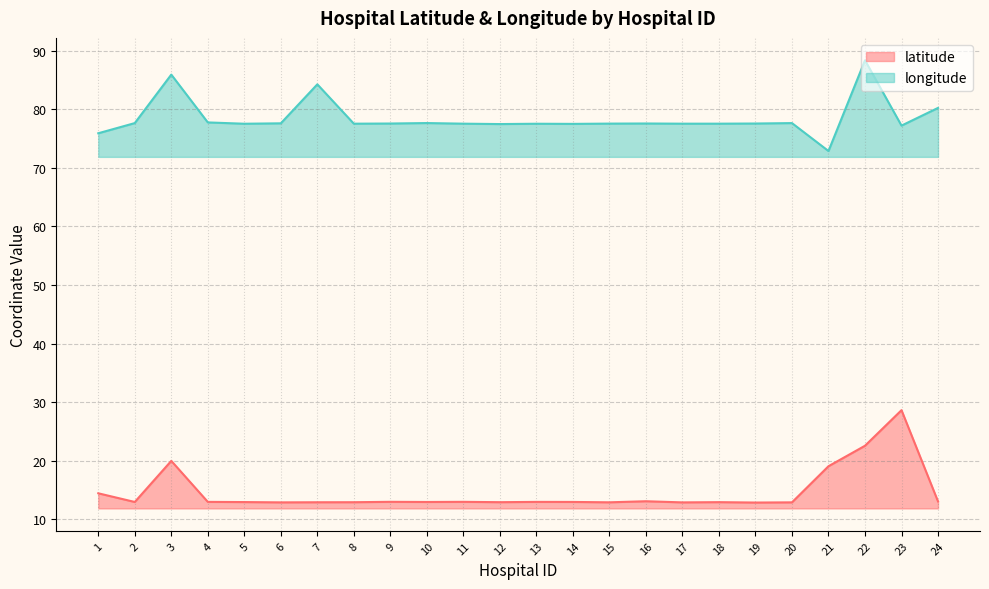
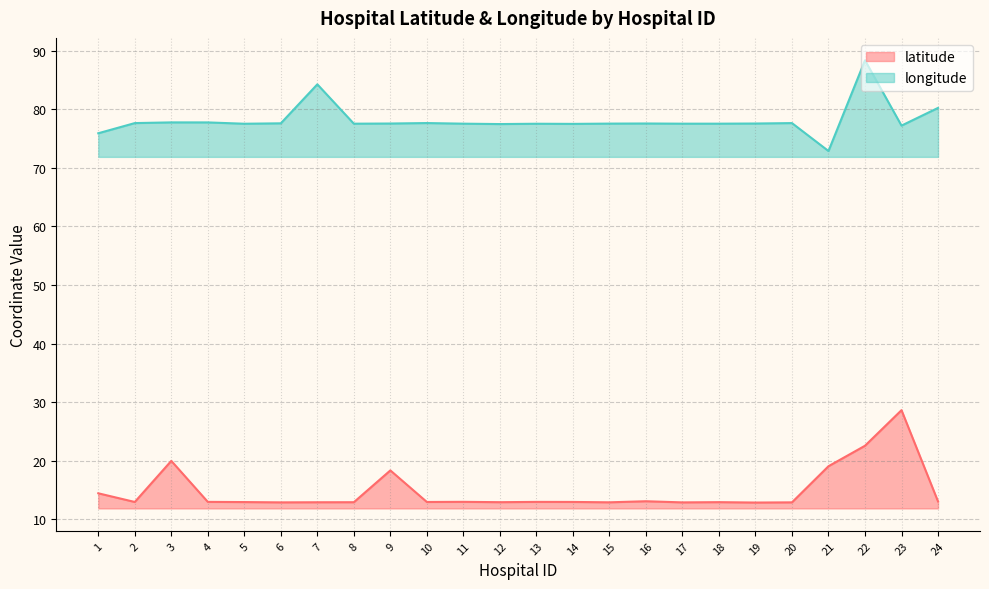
longitude, 3: 86 -> 78
latitude, 9: 13 -> 18
